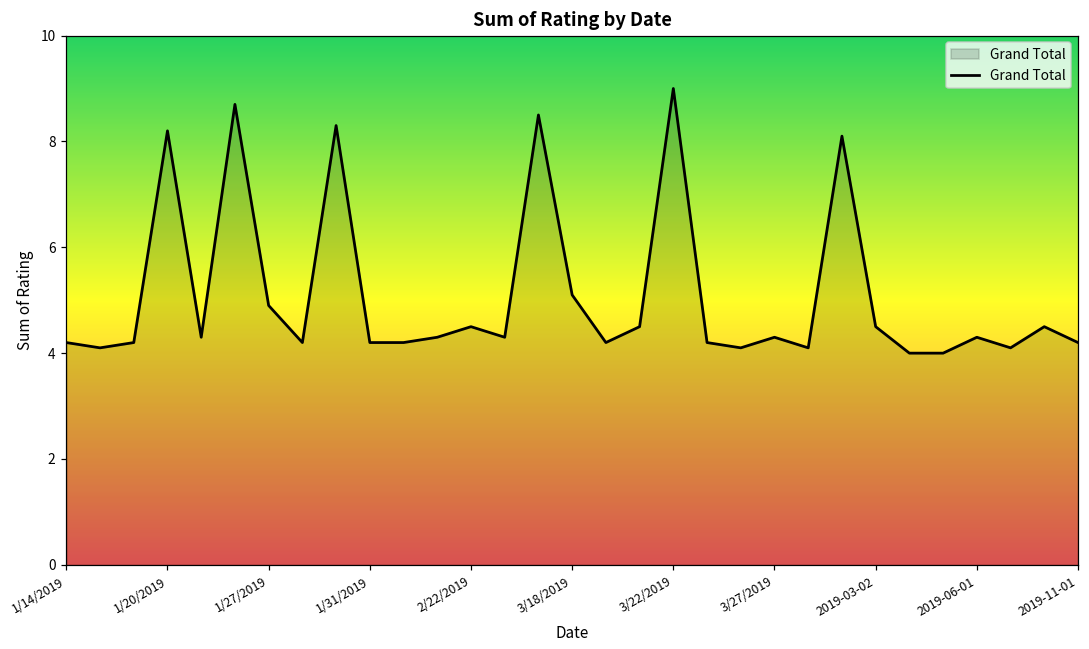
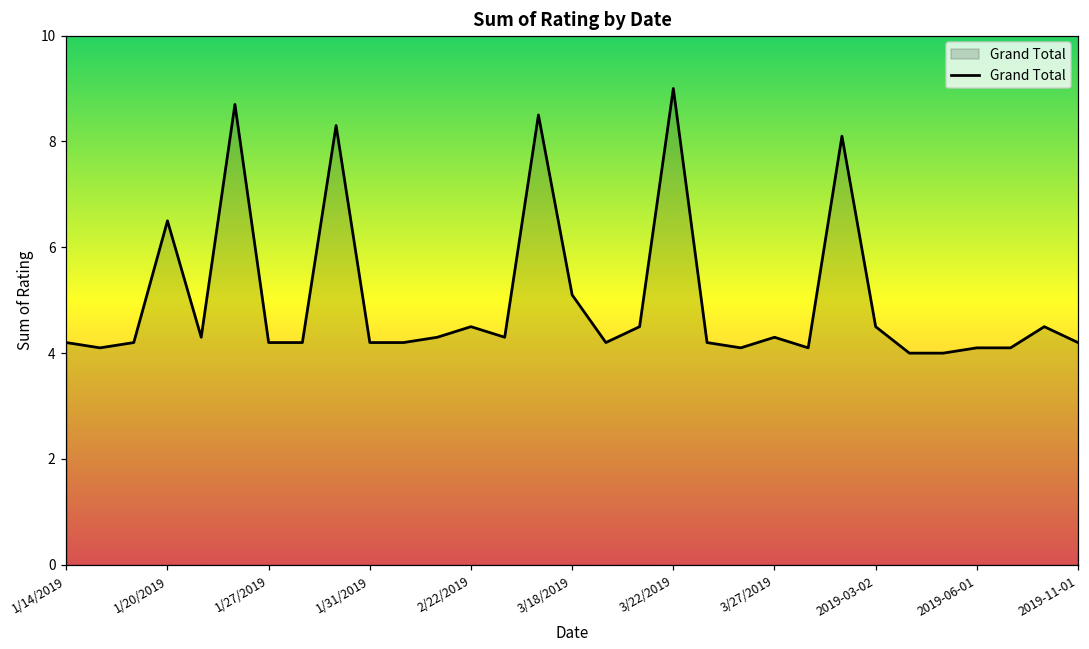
1/20/2019: 8.2 -> 6.5
1/27/2019: 4.9 -> 4.2
2019-06-01: 4.3 -> 4.1
